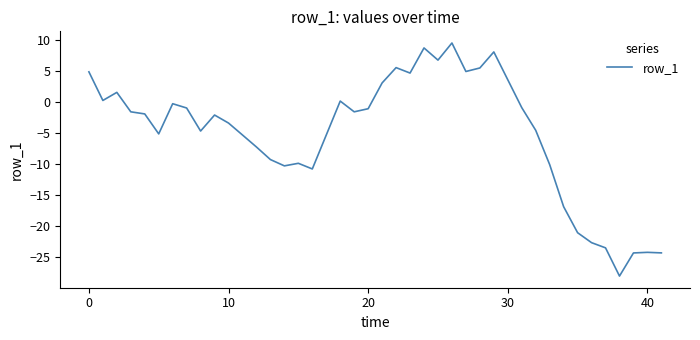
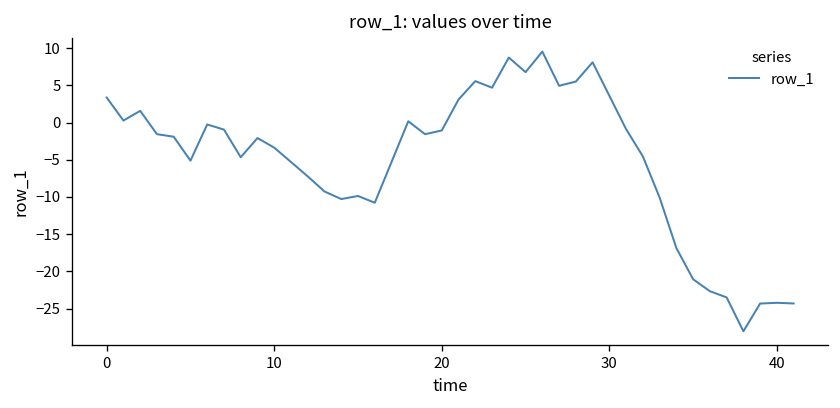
0: 5 -> 3
